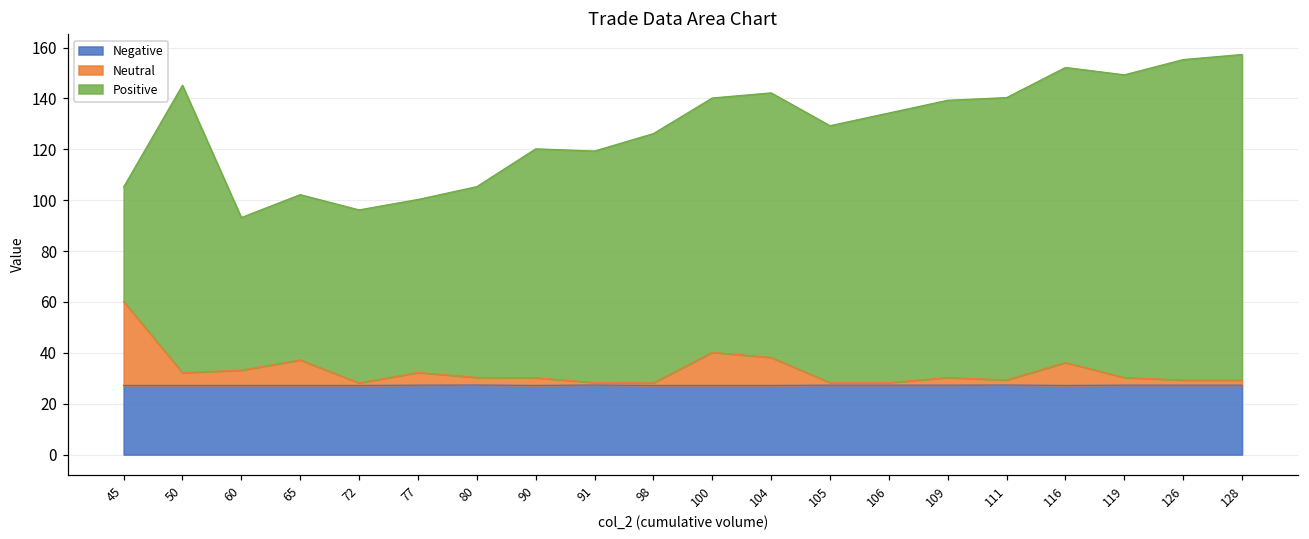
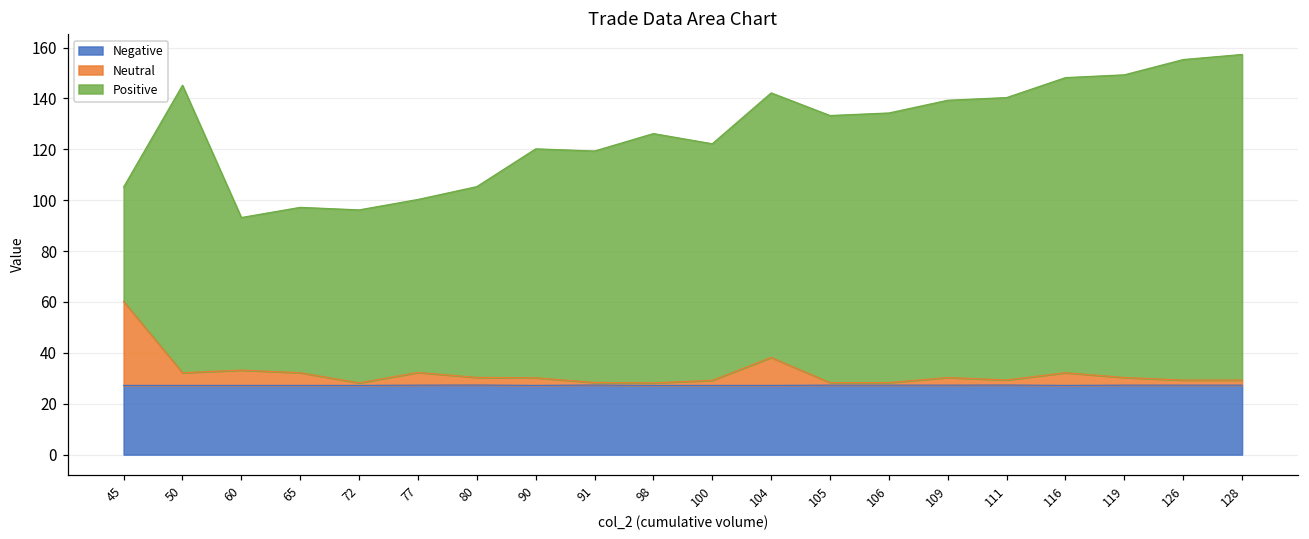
Neutral, 65: 10 -> 5
Neutral, 100: 13 -> 2
Positive, 100: 100 -> 93
Positive, 105: 101 -> 105
Neutral, 116: 9 -> 5
